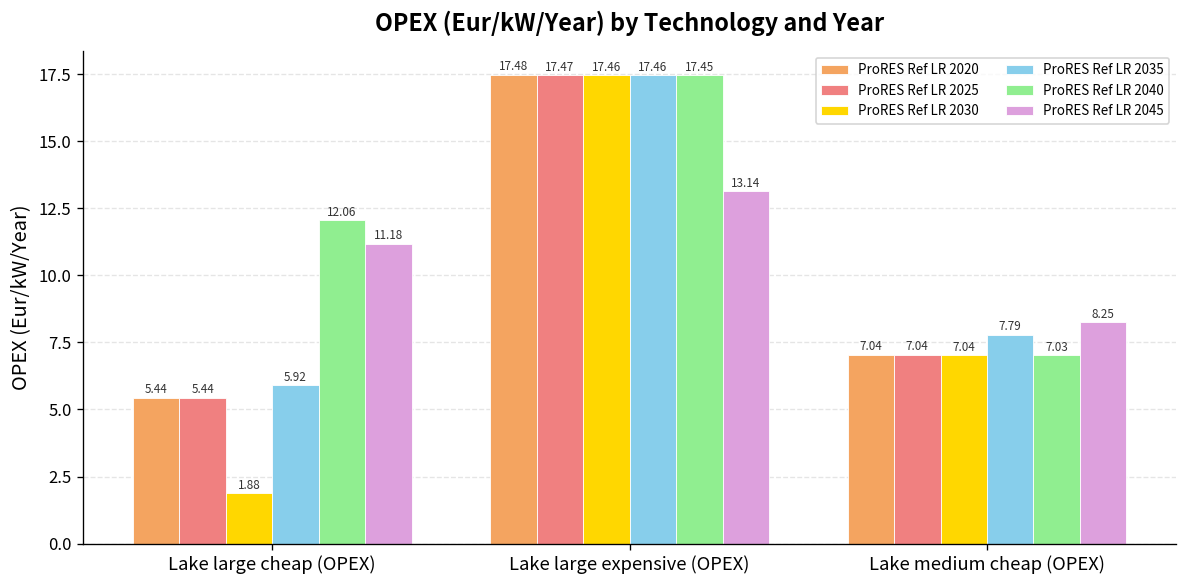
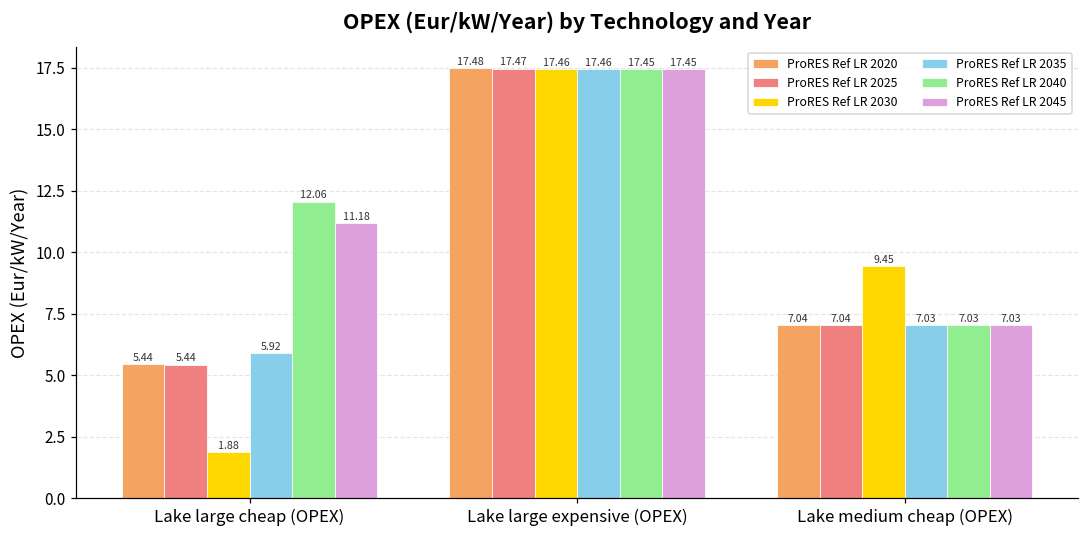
ProRES Ref LR 2045, Lake large expensive (OPEX): 13.14 -> 17.45
ProRES Ref LR 2030, Lake medium cheap (OPEX): 7.04 -> 9.45
ProRES Ref LR 2035, Lake medium cheap (OPEX): 7.79 -> 7.03
ProRES Ref LR 2045, Lake medium cheap (OPEX): 8.25 -> 7.03
